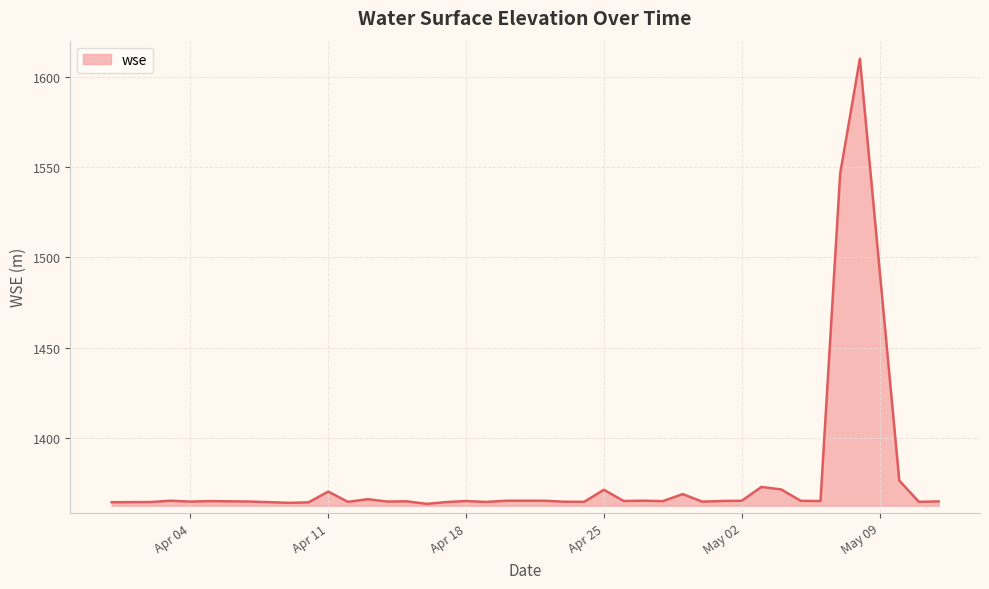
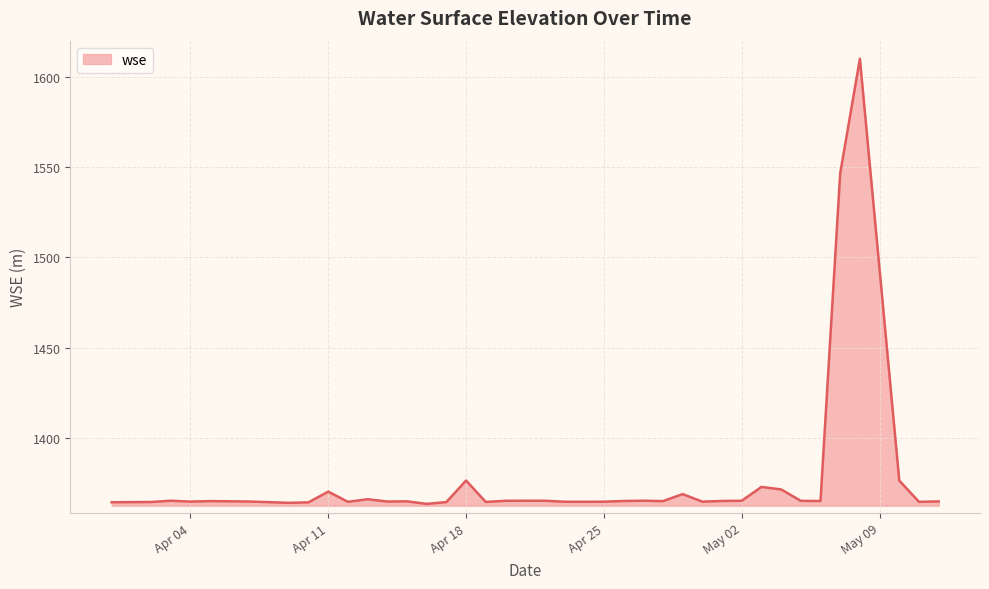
Apr 18: 1365 -> 1377
Apr 25: 1371 -> 1365
